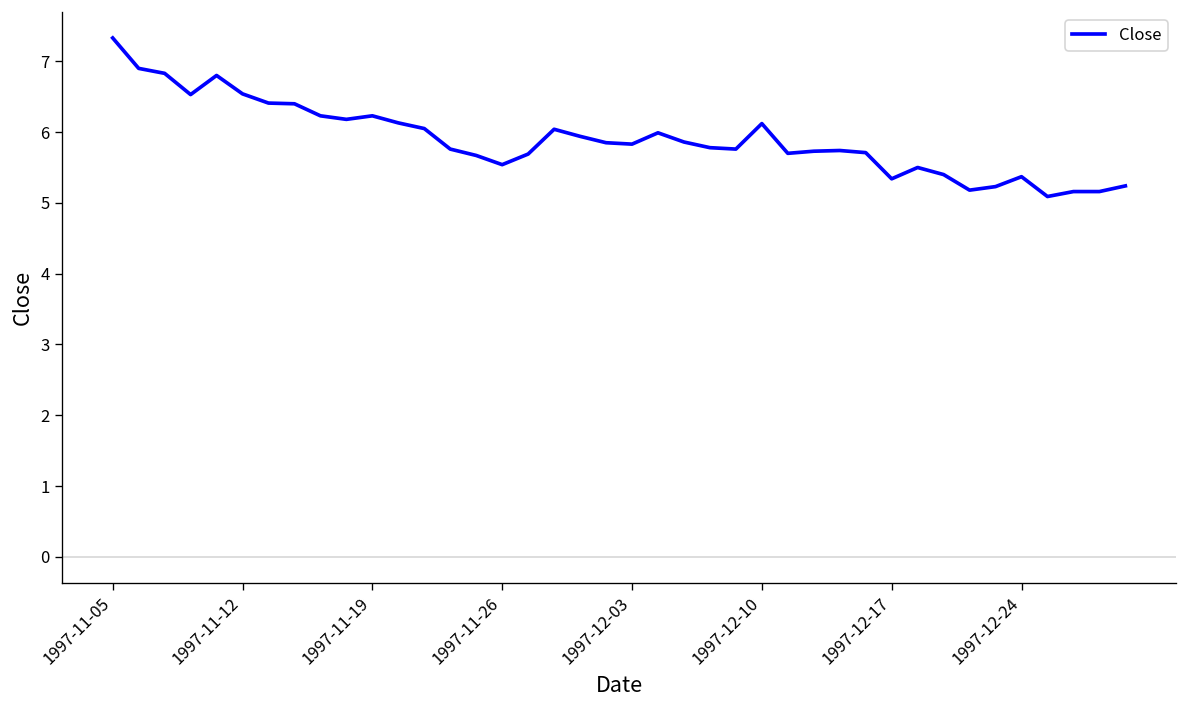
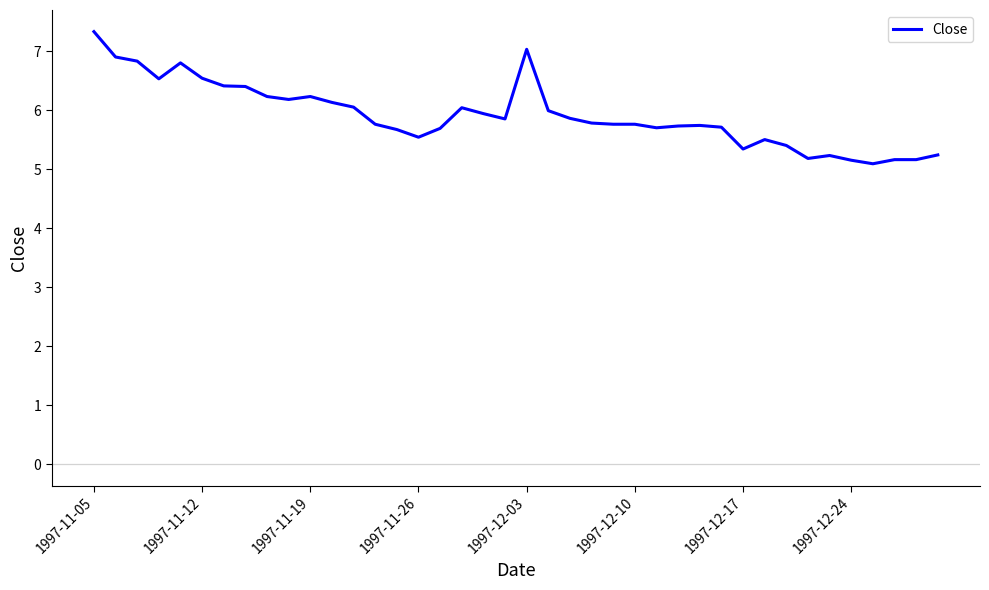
1997-12-03: 5.8 -> 7.0
1997-12-10: 6.1 -> 5.8
1997-12-24: 5.4 -> 5.2
